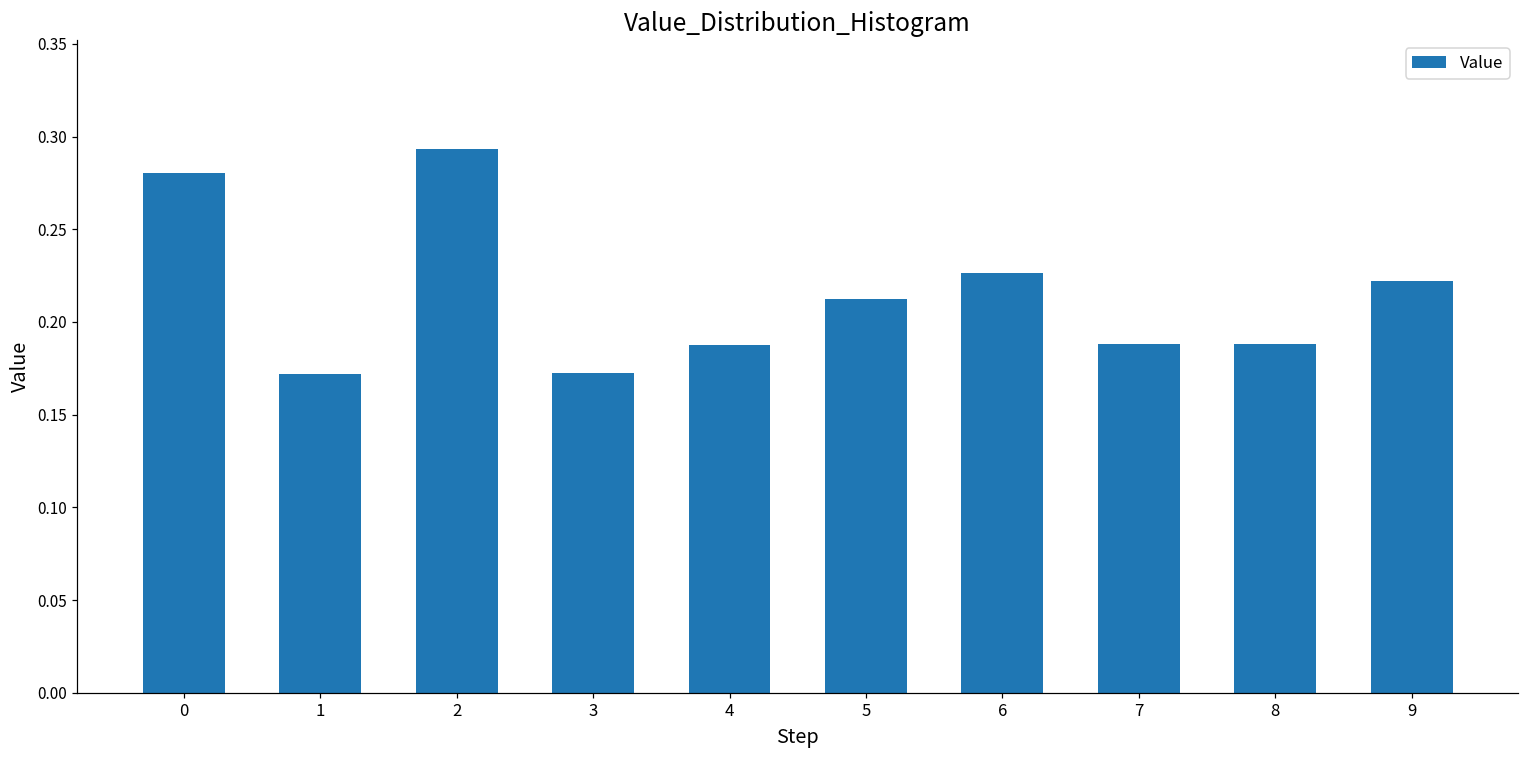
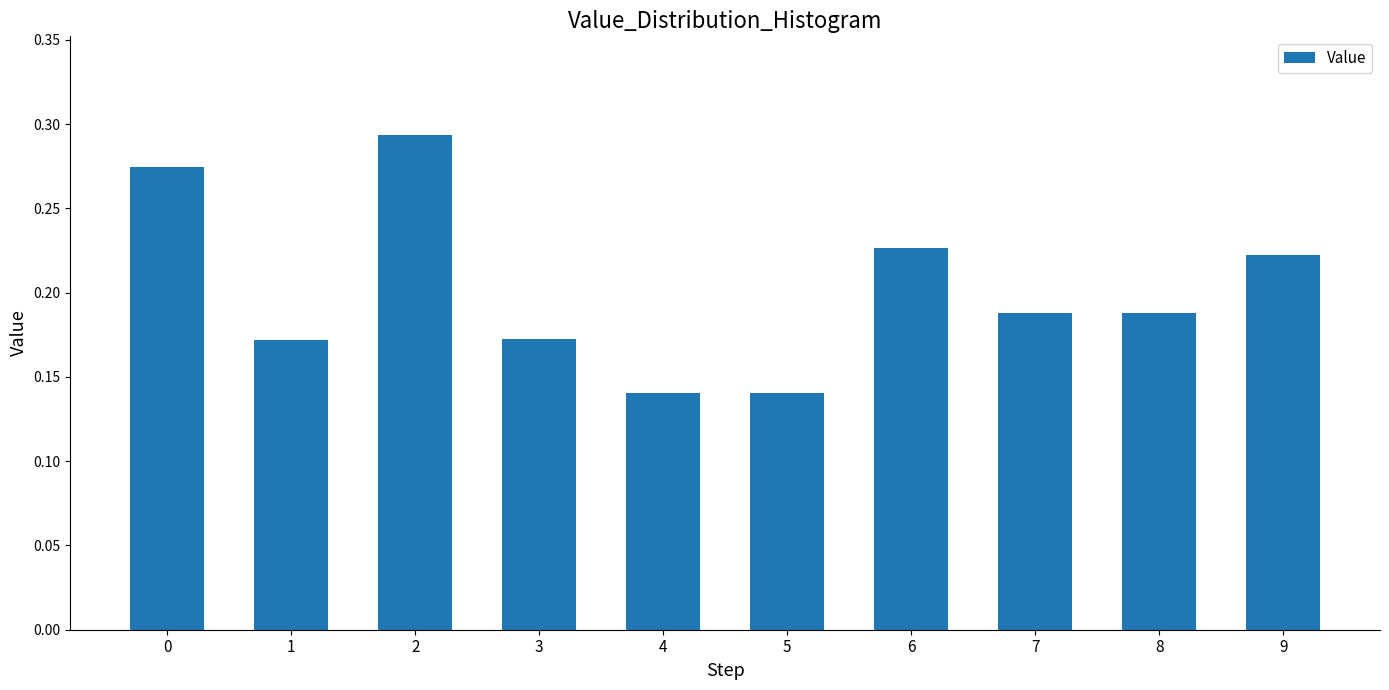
0: 0.280 -> 0.275
4: 0.188 -> 0.140
5: 0.212 -> 0.141
